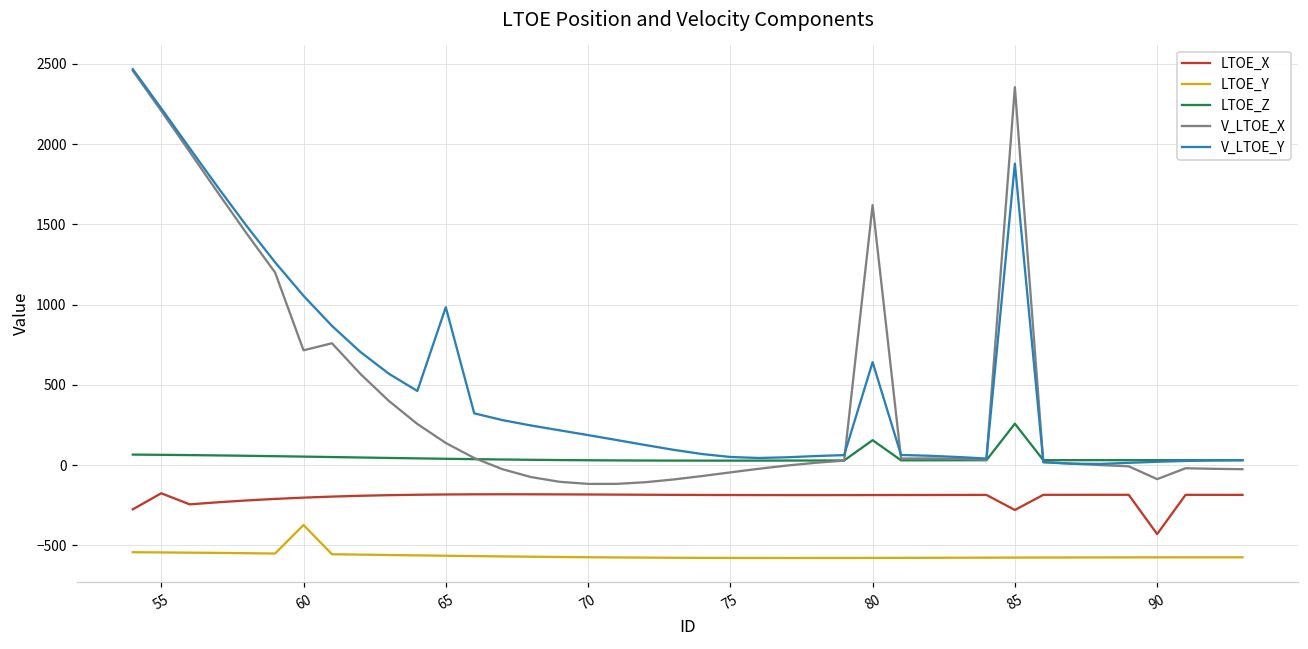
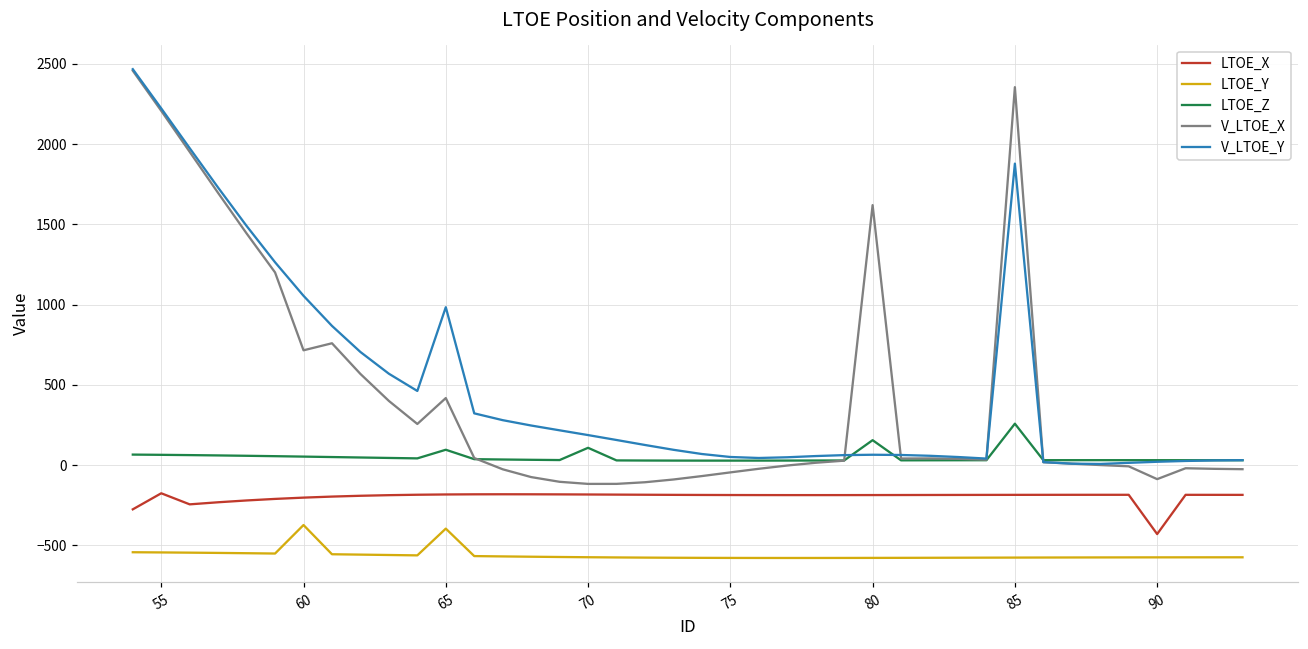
LTOE_Y, 65: -570 -> -400
LTOE_Z, 65: 40 -> 100
V_LTOE_X, 65: 140 -> 420
LTOE_Z, 70: 30 -> 110
V_LTOE_Y, 80: 640 -> 60
LTOE_X, 85: -280 -> -190
